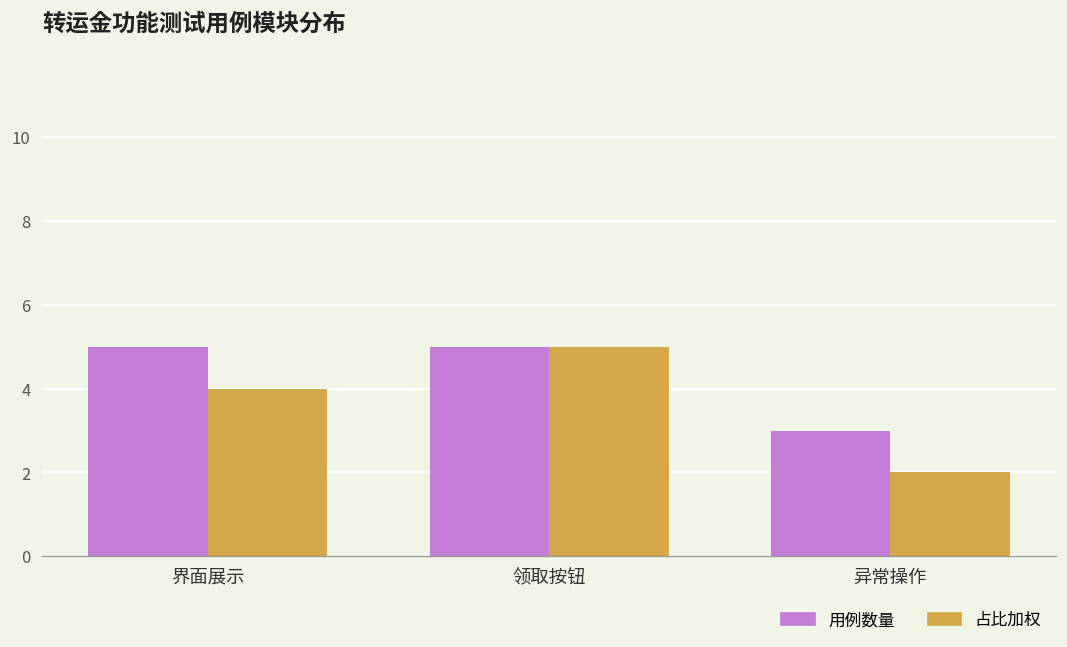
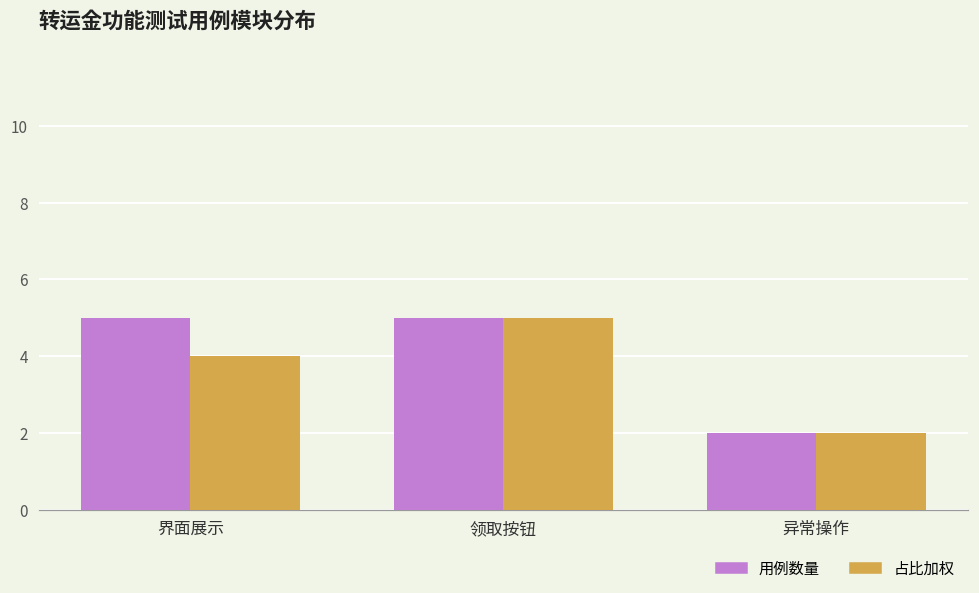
用例数量, 异常操作: 3 -> 2
